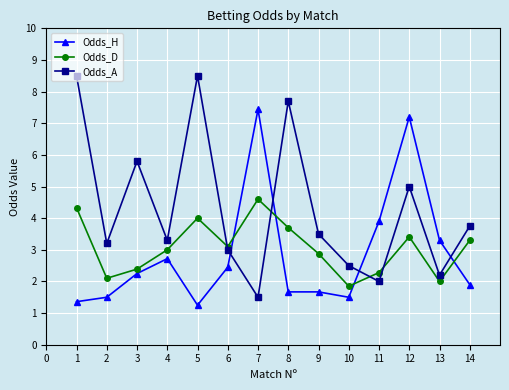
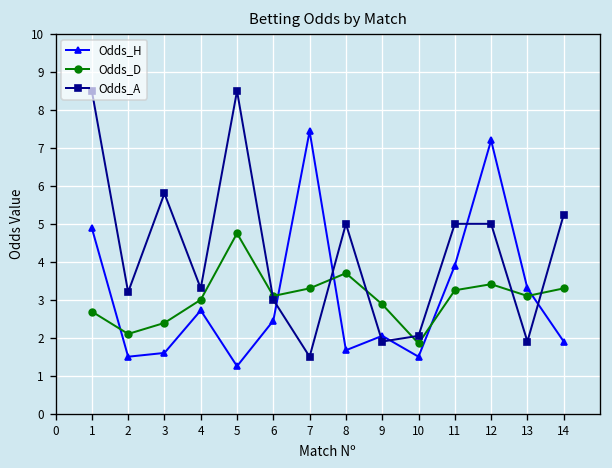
Odds_H, 1: 1.4 -> 4.9
Odds_D, 1: 4.3 -> 2.7
Odds_H, 3: 2.3 -> 1.6
Odds_D, 5: 4.0 -> 4.8
Odds_D, 7: 4.6 -> 3.3
Odds_A, 8: 7.7 -> 5.0
Odds_H, 9: 1.7 -> 2.1
Odds_A, 9: 3.5 -> 1.9
Odds_A, 10: 2.5 -> 2.1
Odds_D, 11: 2.3 -> 3.3
Odds_A, 11: 2 -> 5
Odds_D, 13: 2.0 -> 3.1
Odds_A, 13: 2.2 -> 1.9
Odds_A, 14: 3.8 -> 5.2
